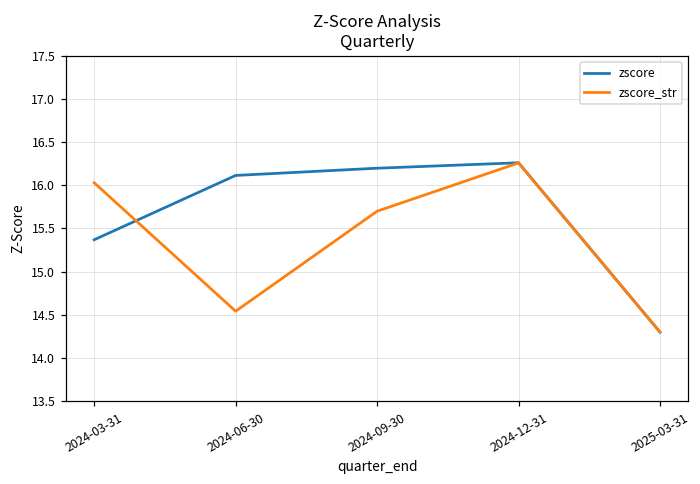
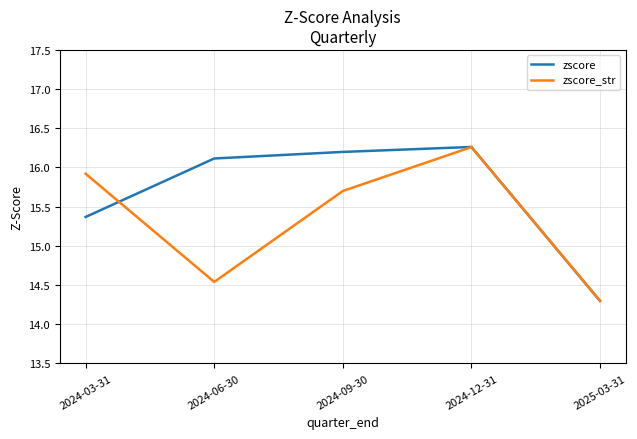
zscore_str, 2024-03-31: 16.0 -> 15.9
